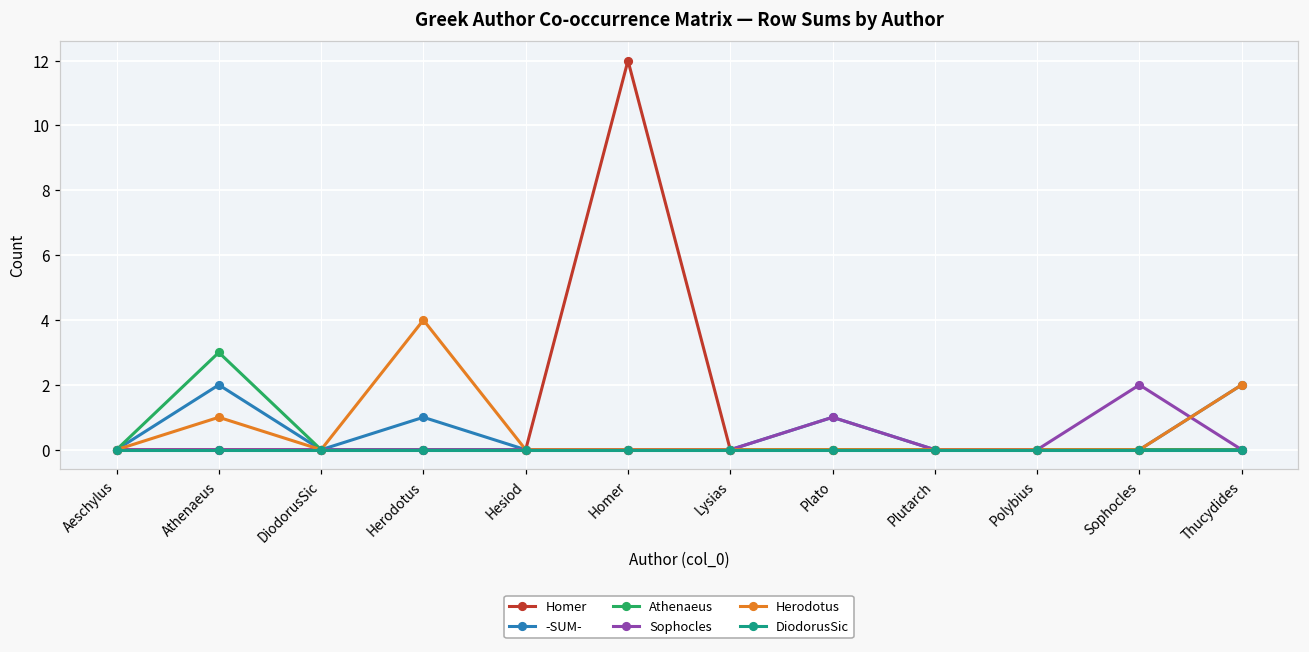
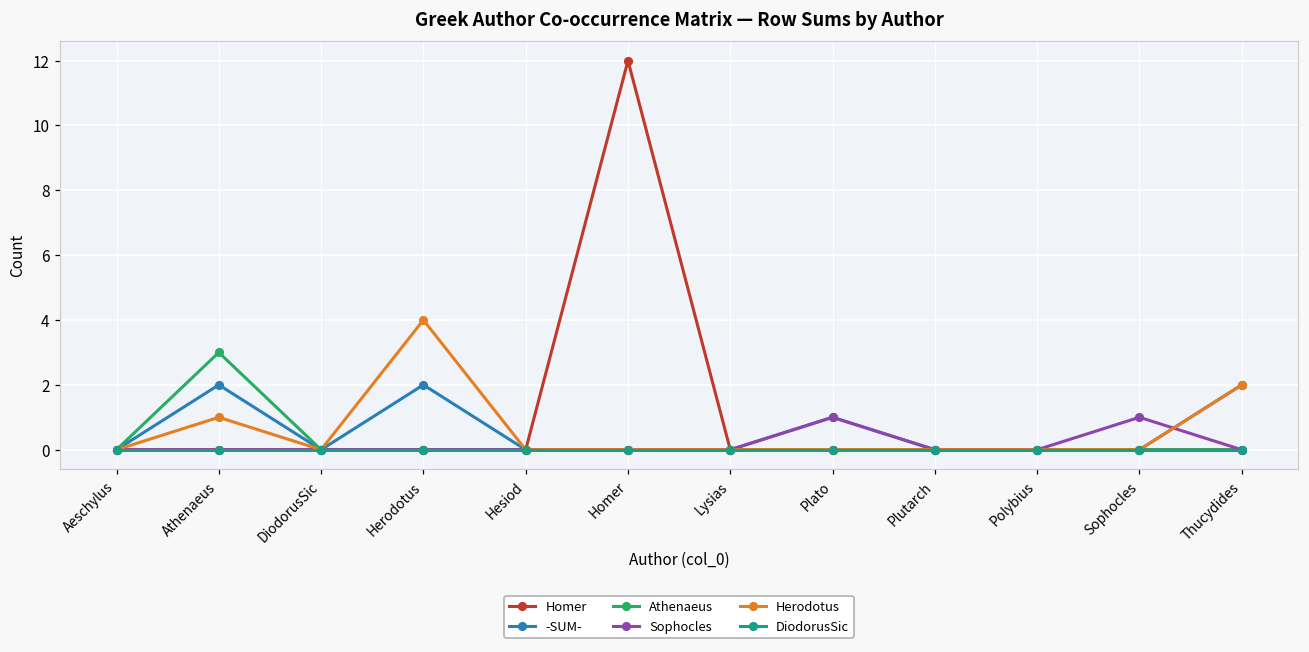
-SUM-, Herodotus: 1 -> 2
Sophocles, Sophocles: 2 -> 1
